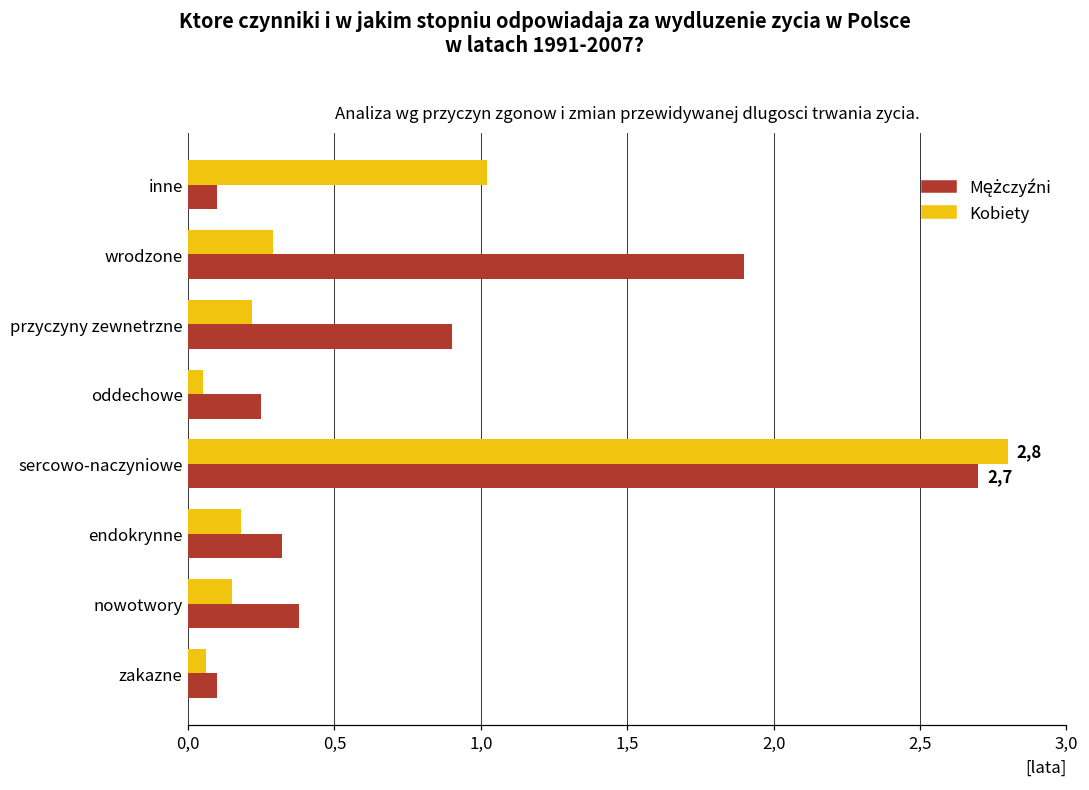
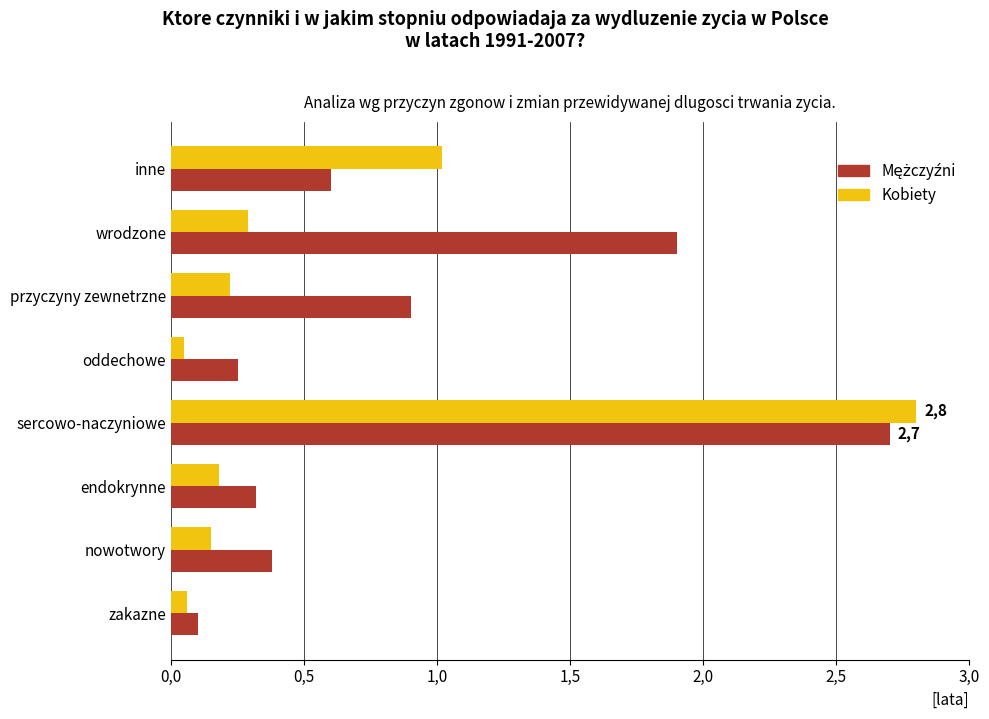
Mężczyźni, inne: 1.0 -> 6.0
